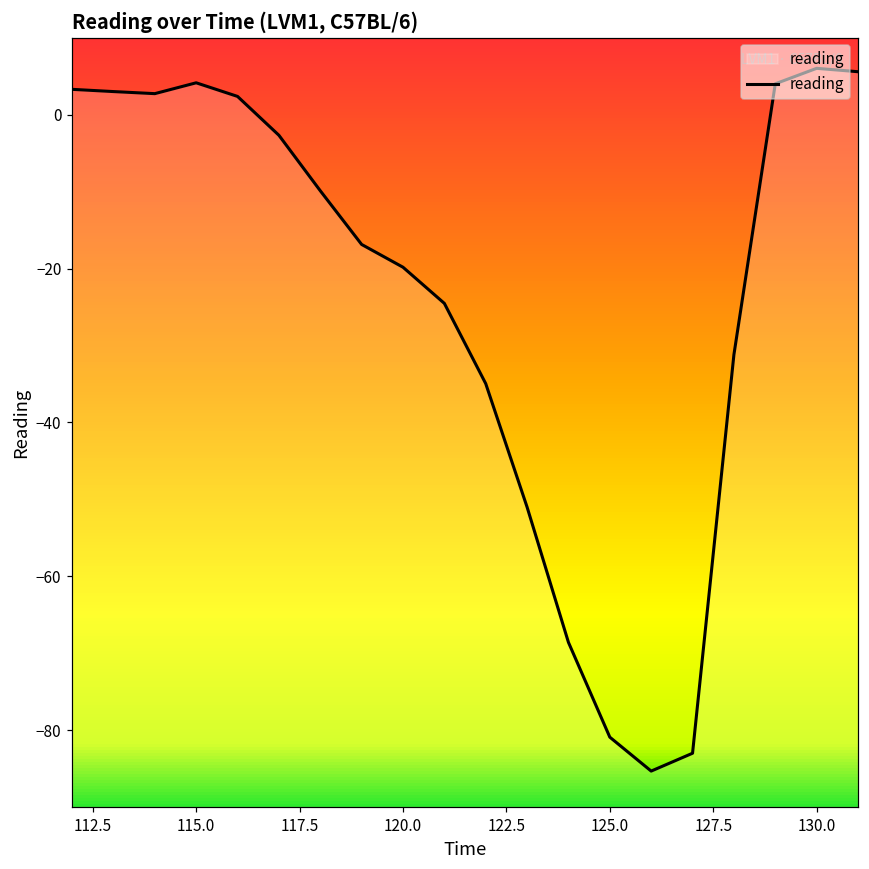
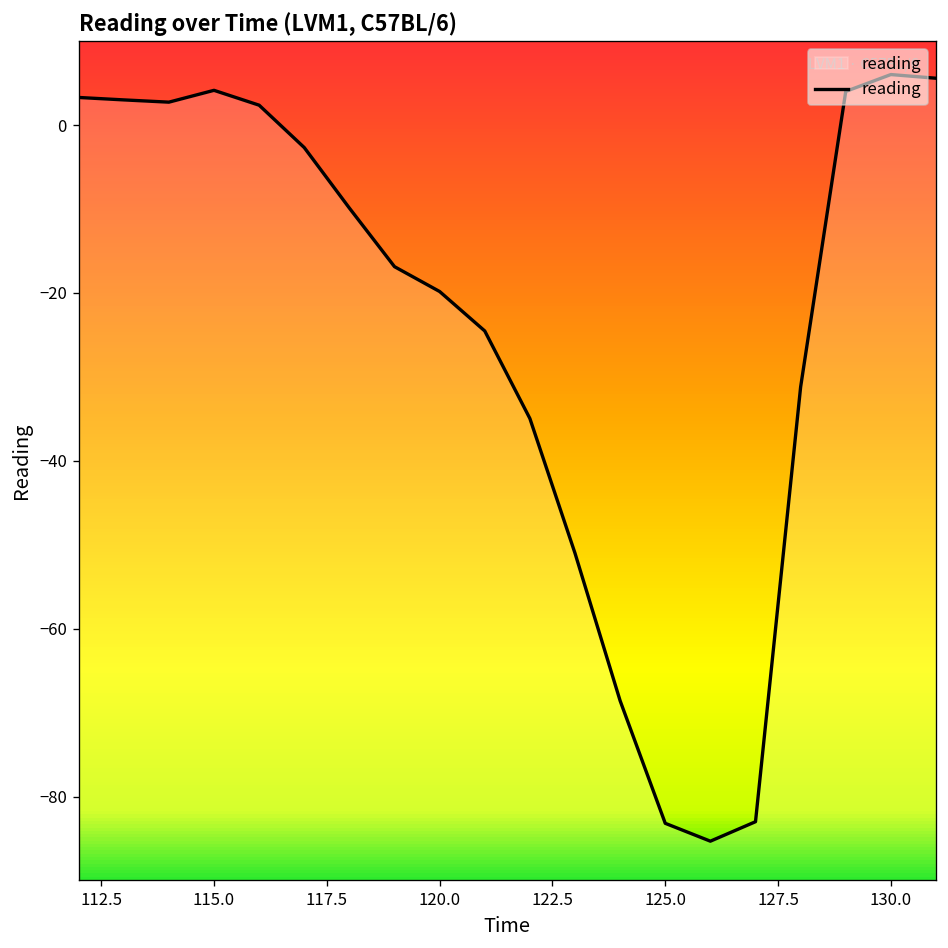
125.0: -81 -> -83
